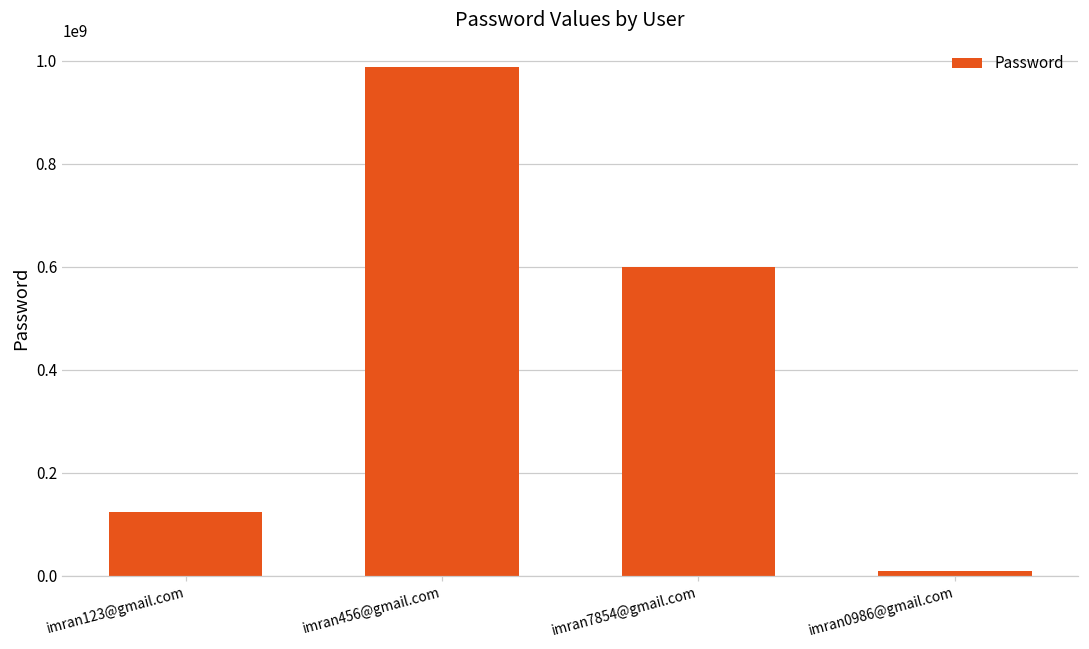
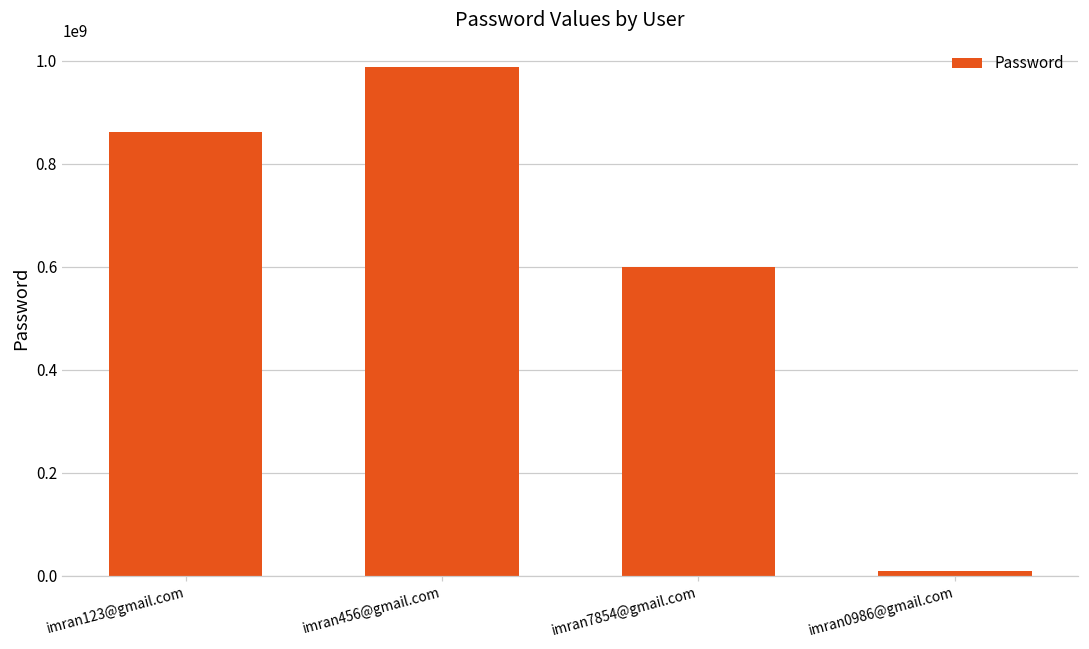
imran123@gmail.com: 120000000 -> 860000000
